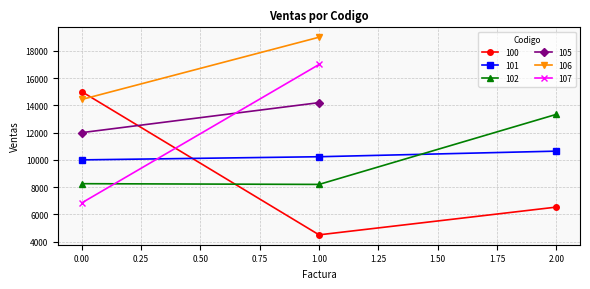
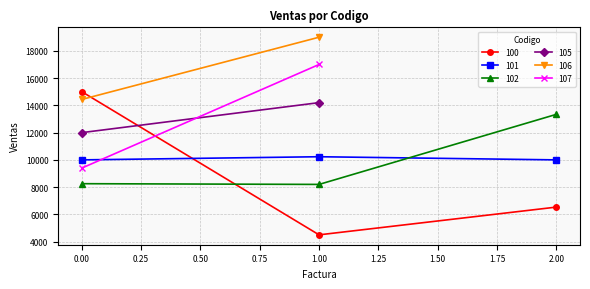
107, 0.00: 6800 -> 9400
101, 2.00: 10600 -> 10000
